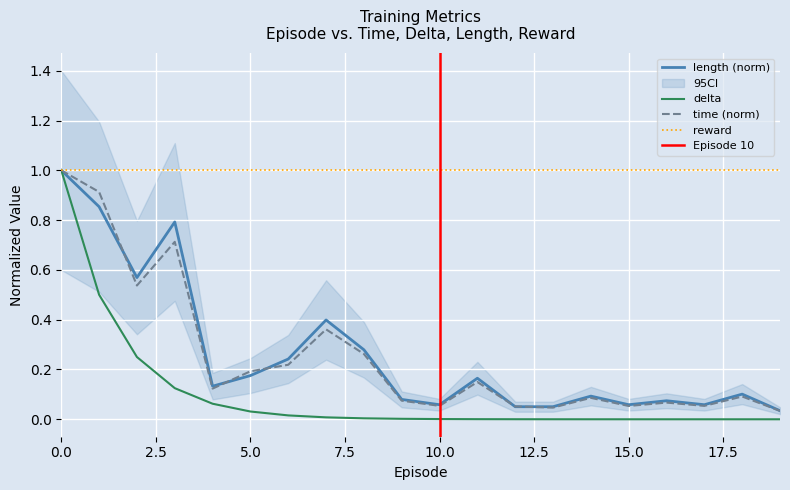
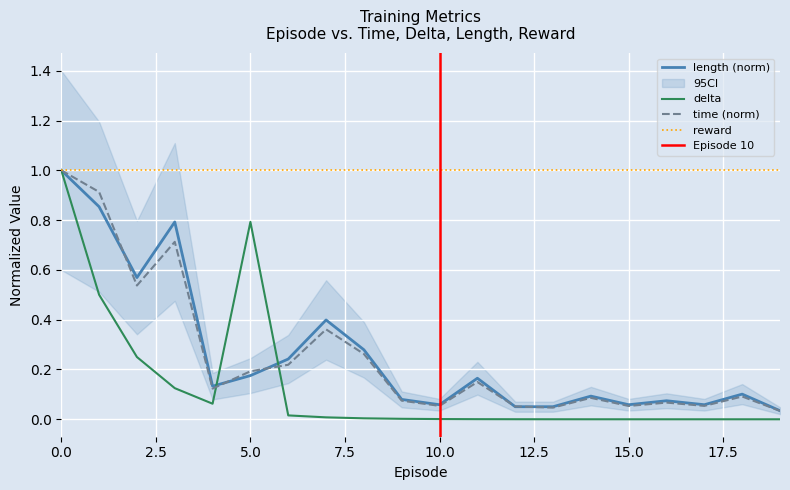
delta, 5.0: 0.03 -> 0.79
